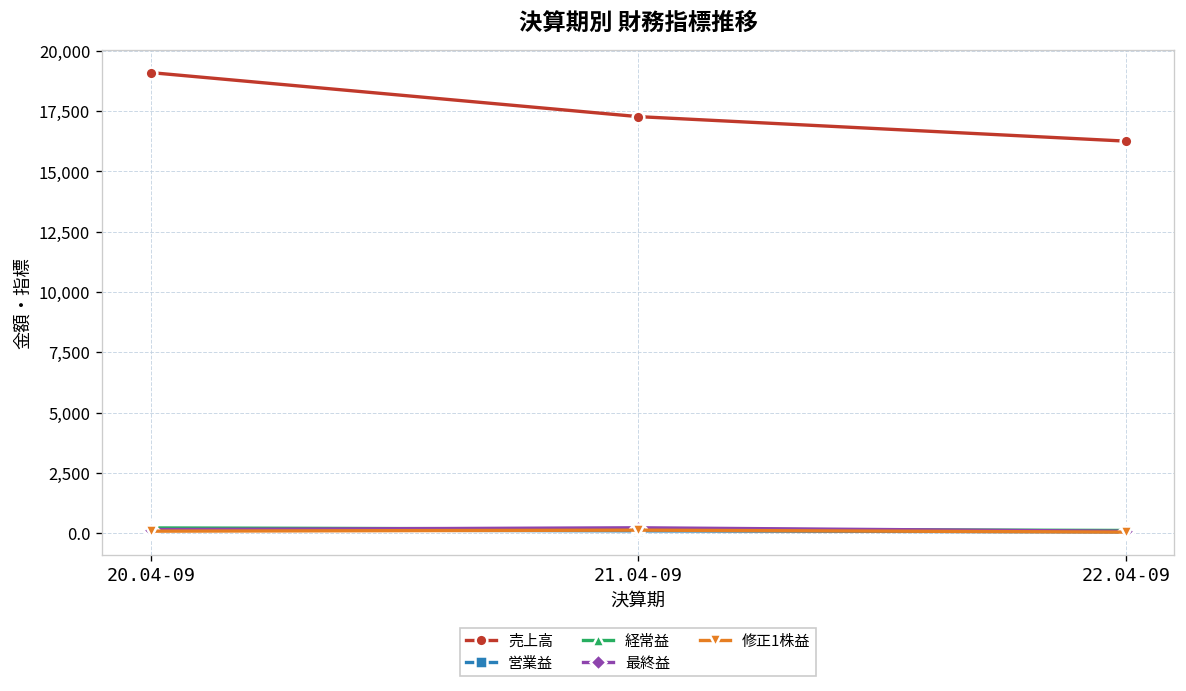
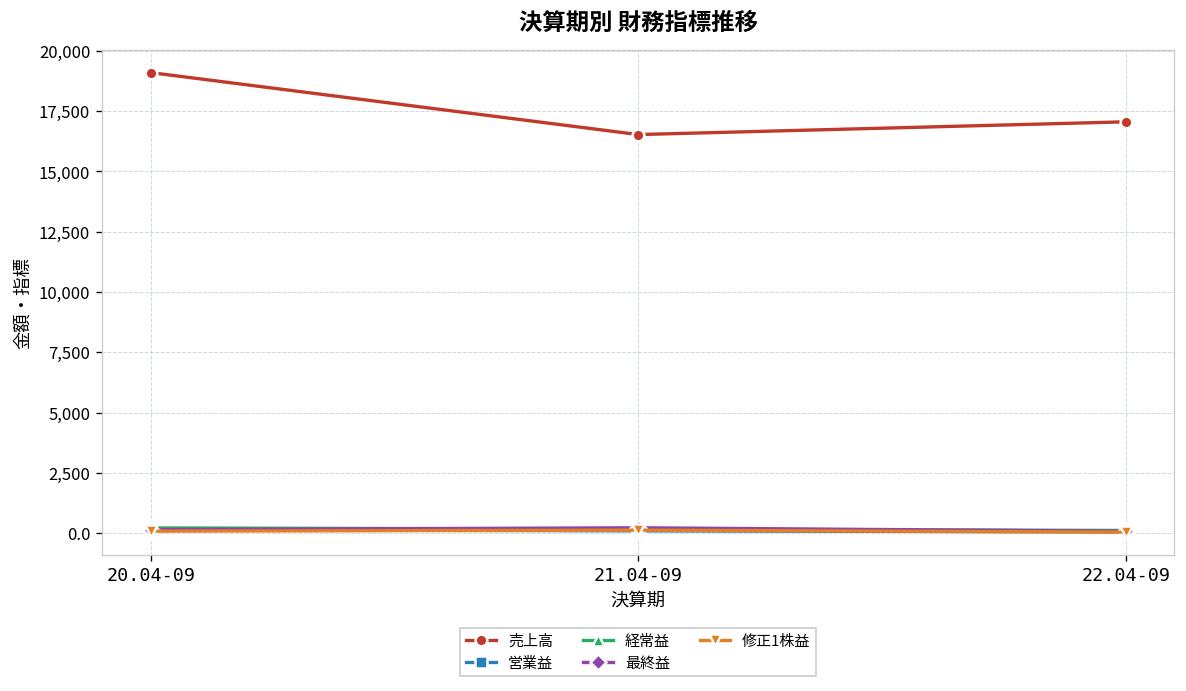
売上高, 21.04-09: 17,300 -> 16,500
売上高, 22.04-09: 16,300 -> 17,100
